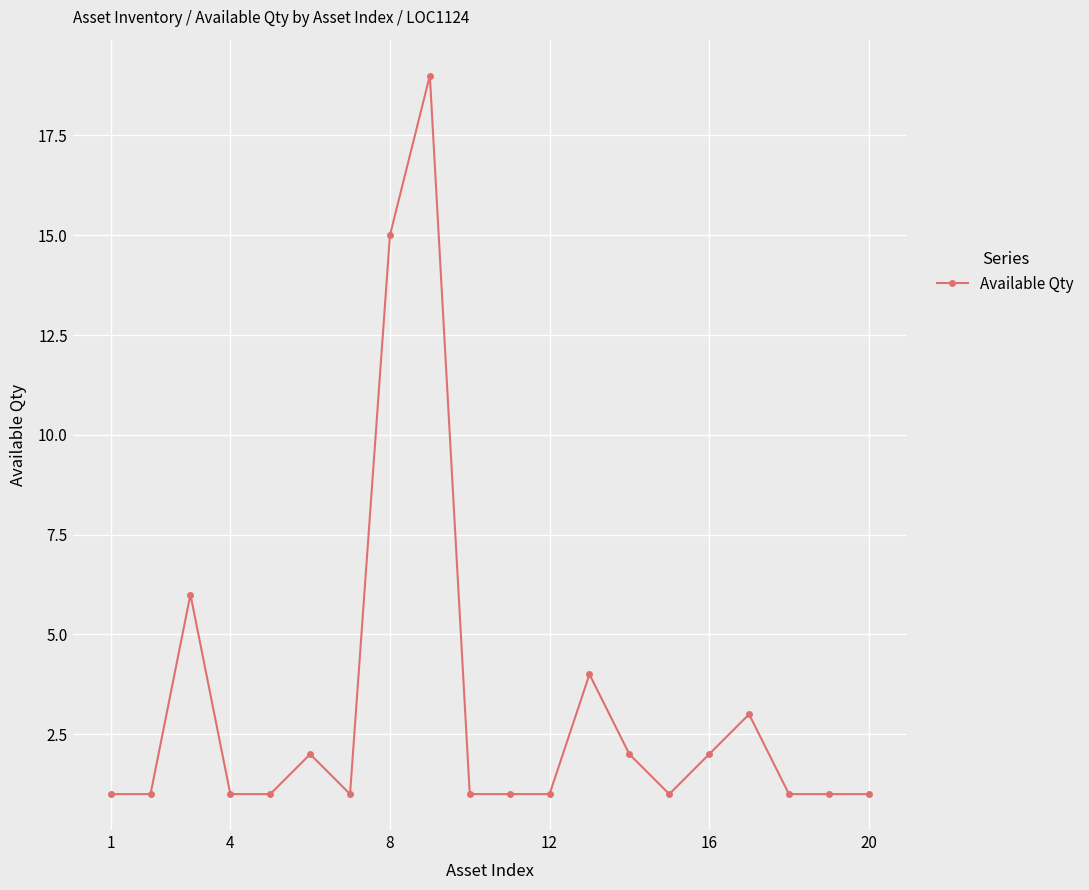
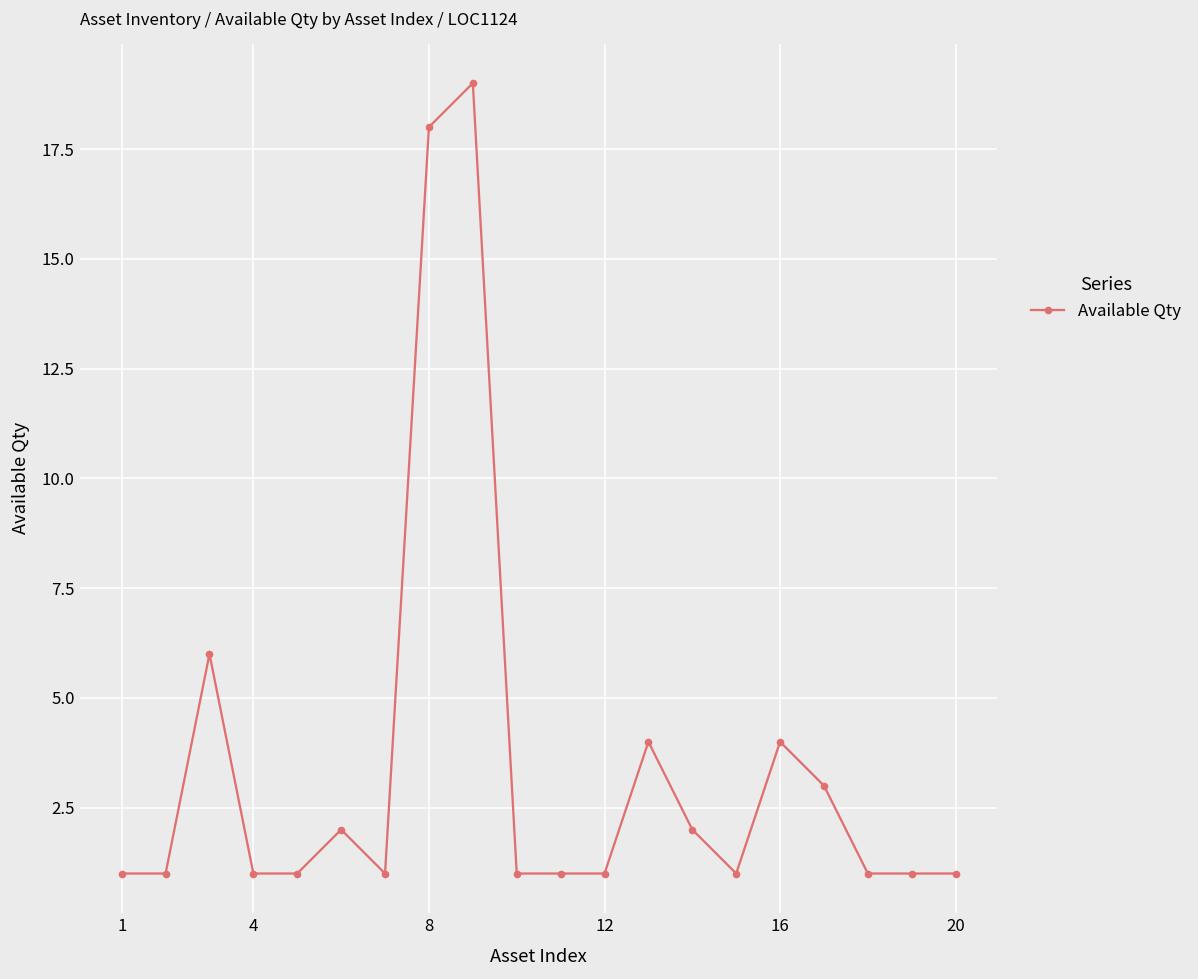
8: 15 -> 18
16: 2 -> 4
